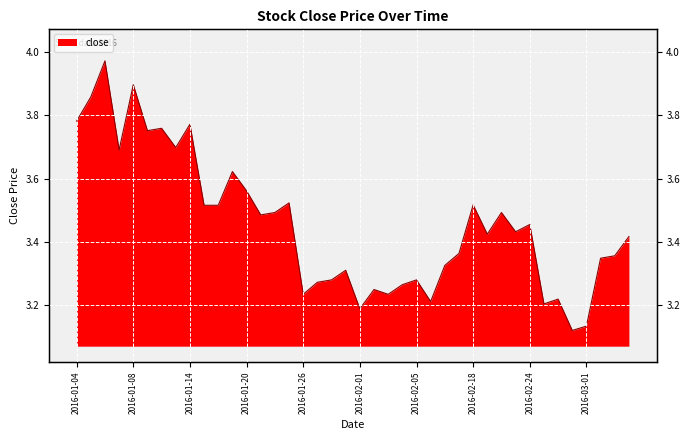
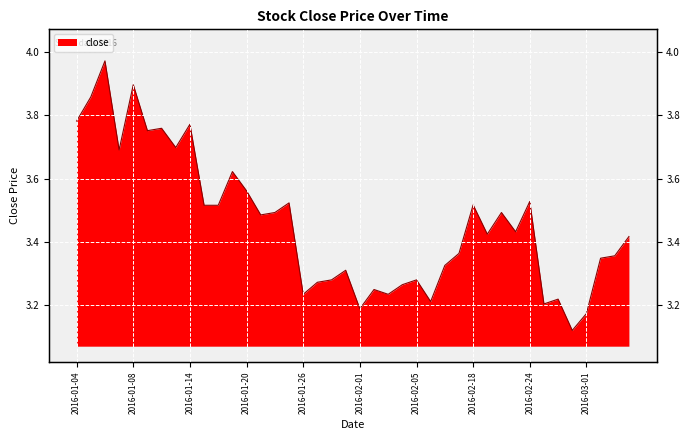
2016-02-24: 3.45 -> 3.53
2016-03-01: 3.13 -> 3.17
